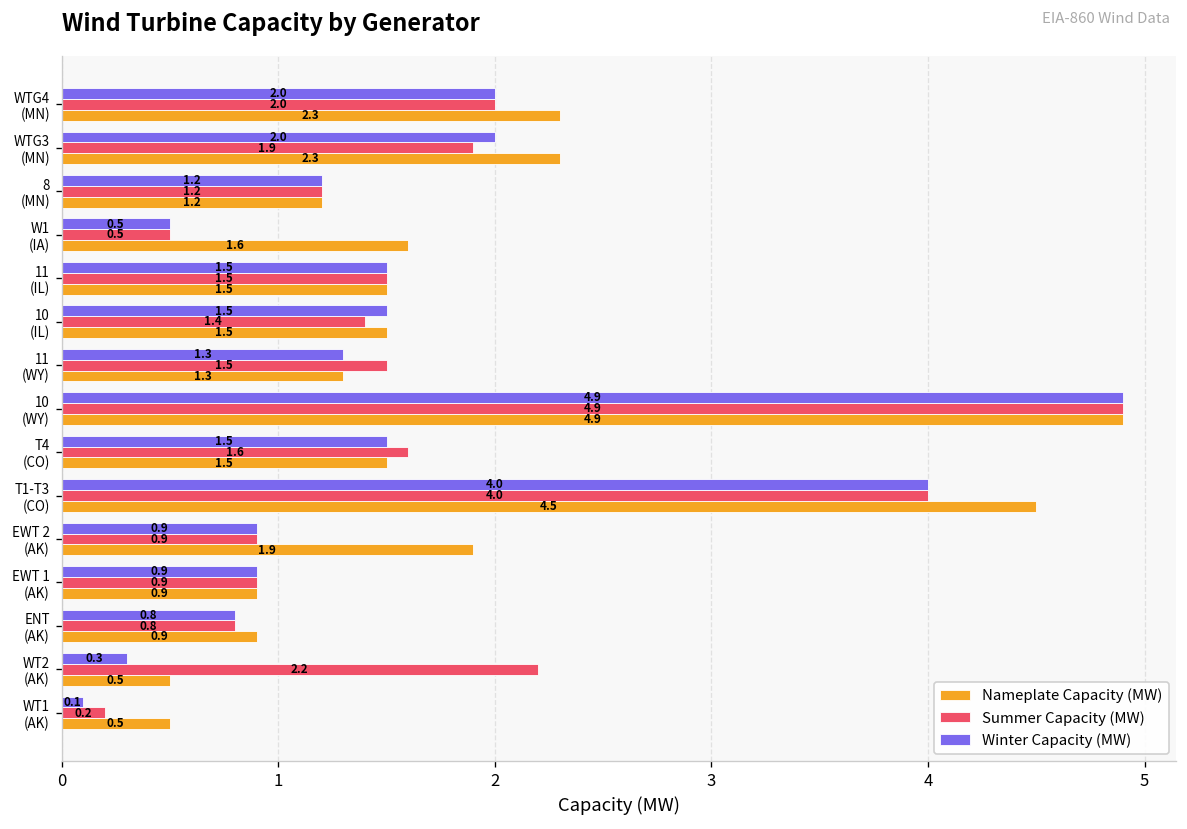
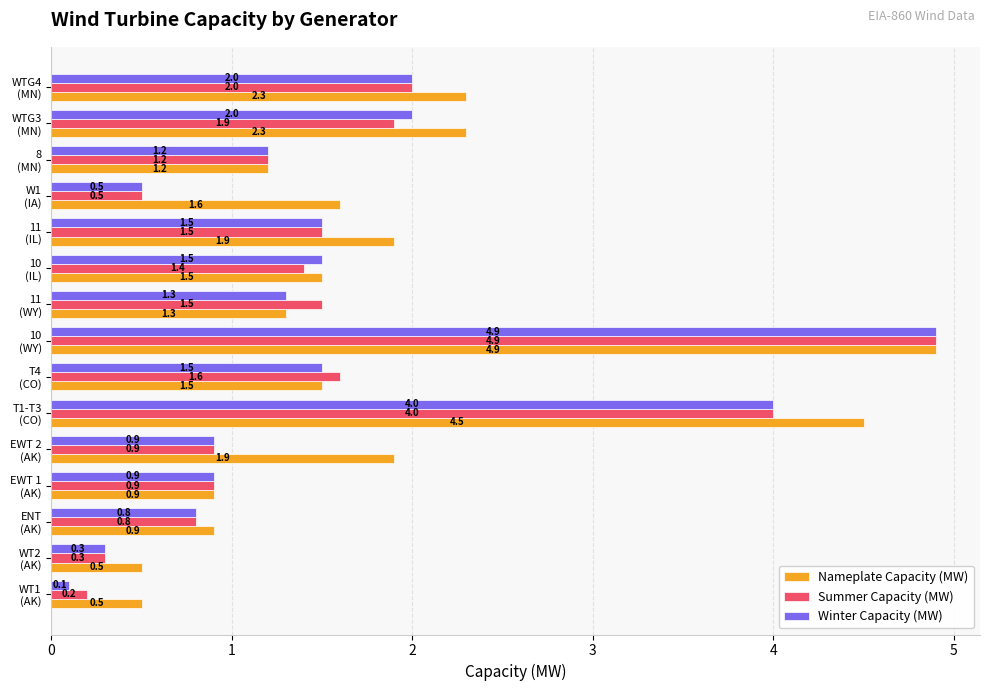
Nameplate Capacity (MW), 11 (IL): 1.5 -> 1.9
Summer Capacity (MW), WT2 (AK): 2.2 -> 0.3
